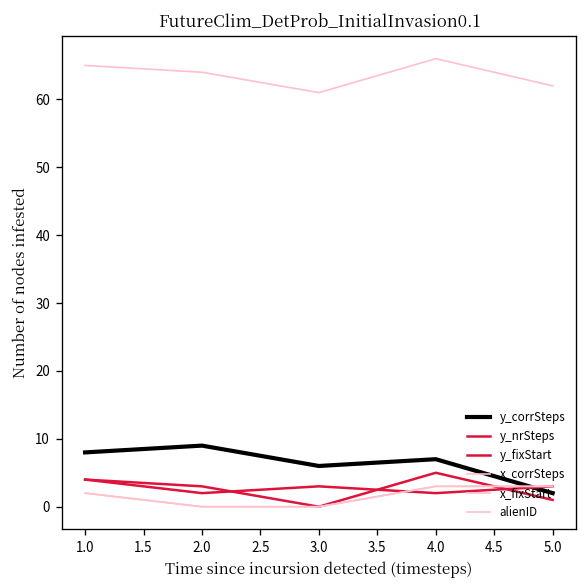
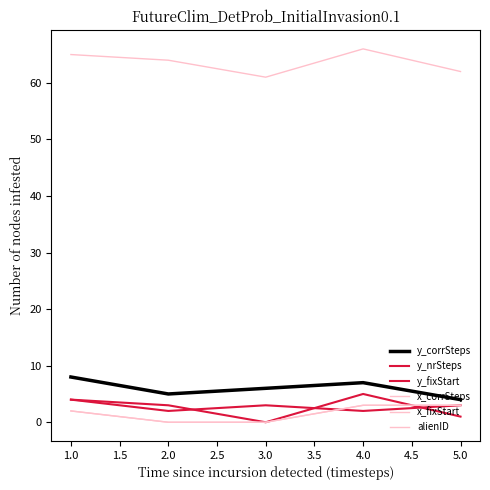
y_corrSteps, 2.0: 9 -> 5
y_corrSteps, 5.0: 2 -> 4
